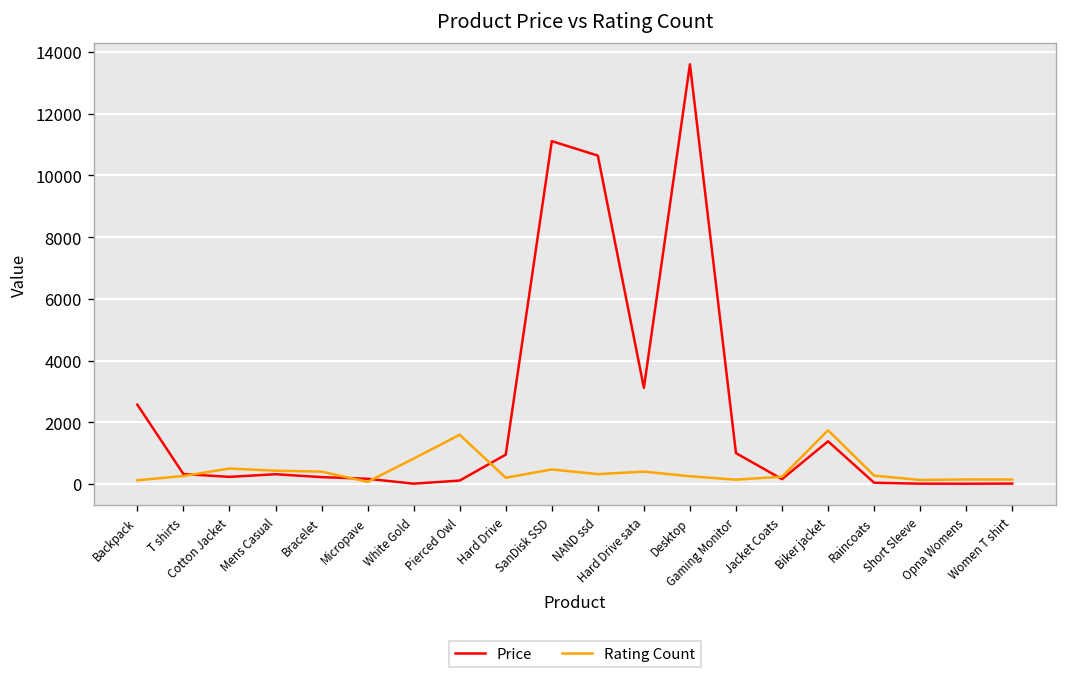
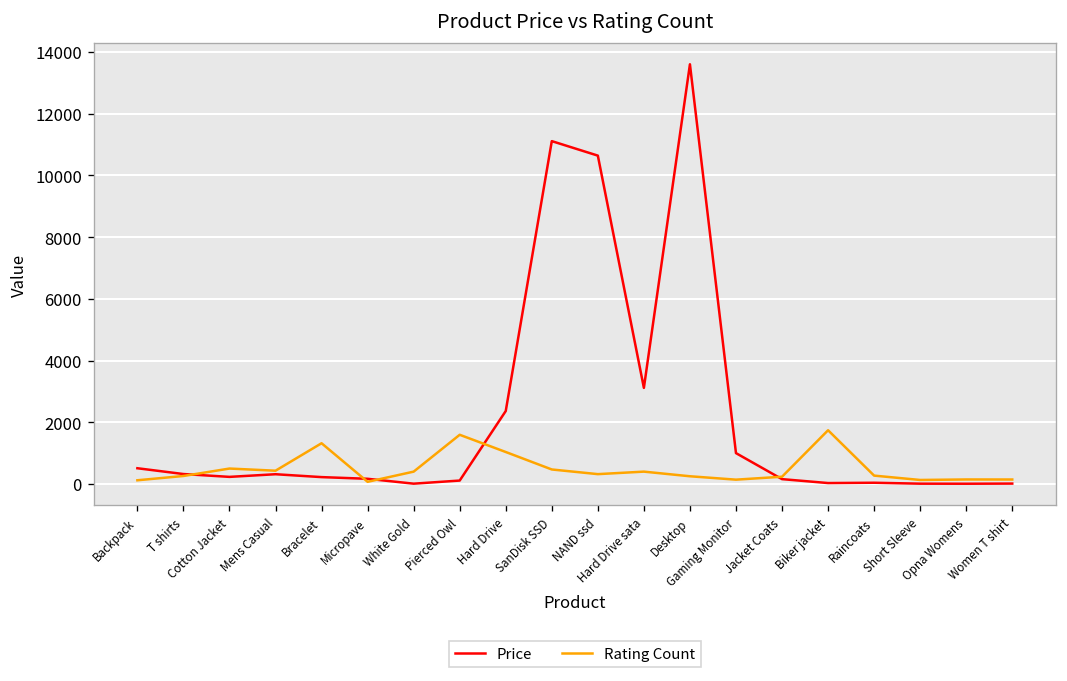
Price, Backpack: 2600 -> 500
Rating Count, Bracelet: 400 -> 1300
Rating Count, White Gold: 800 -> 400
Price, Hard Drive: 1000 -> 2400
Rating Count, Hard Drive: 200 -> 1000
Price, Biker jacket: 1400 -> 0
